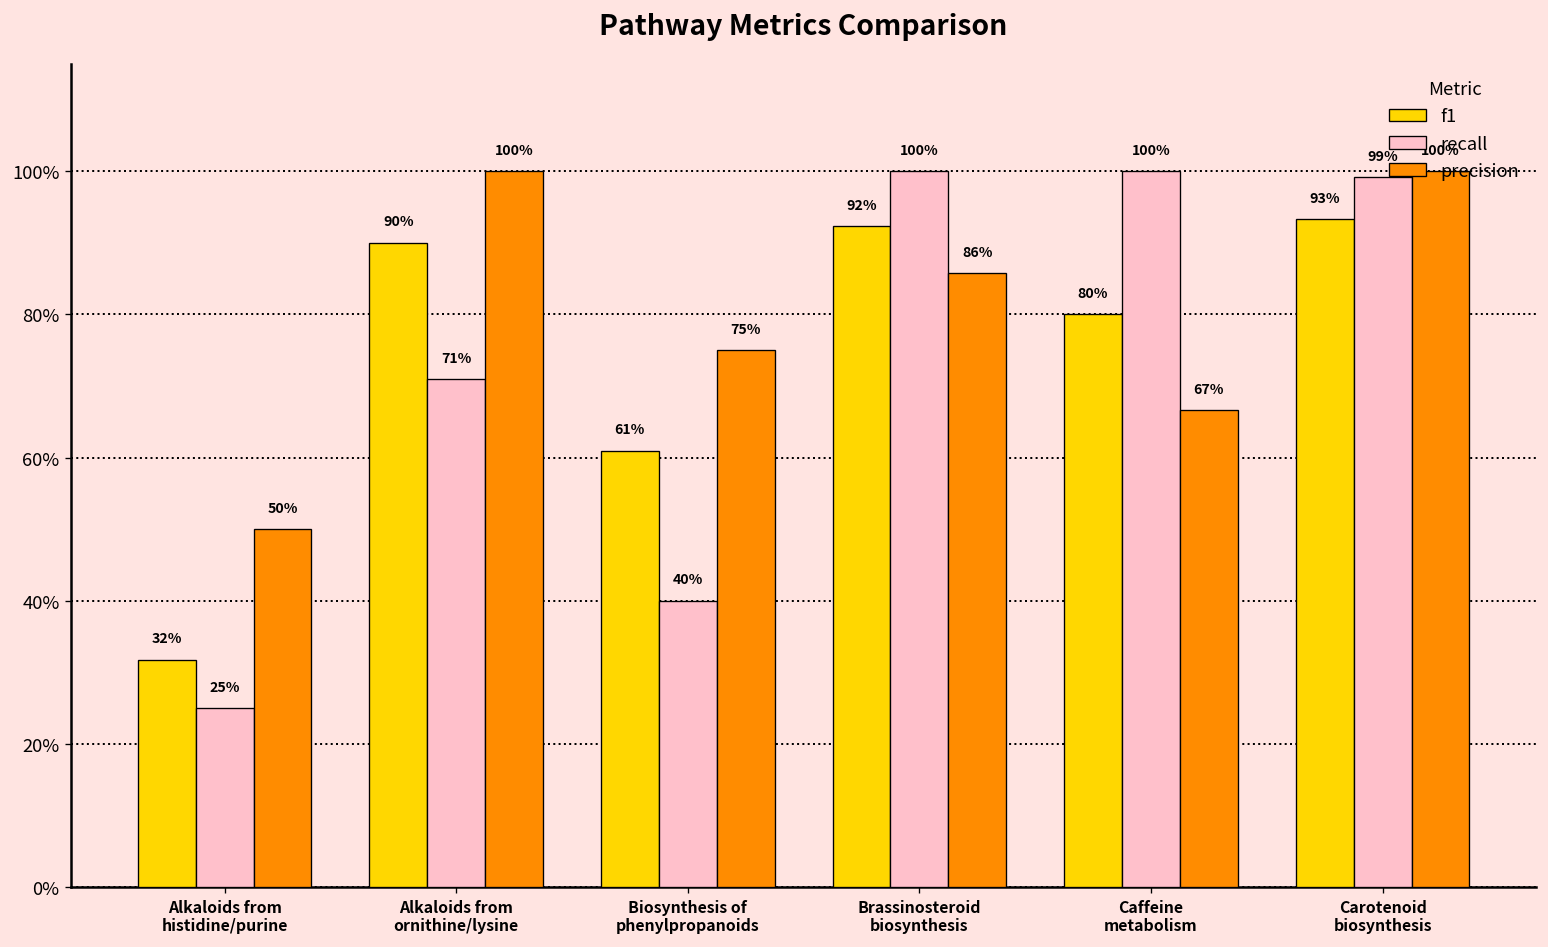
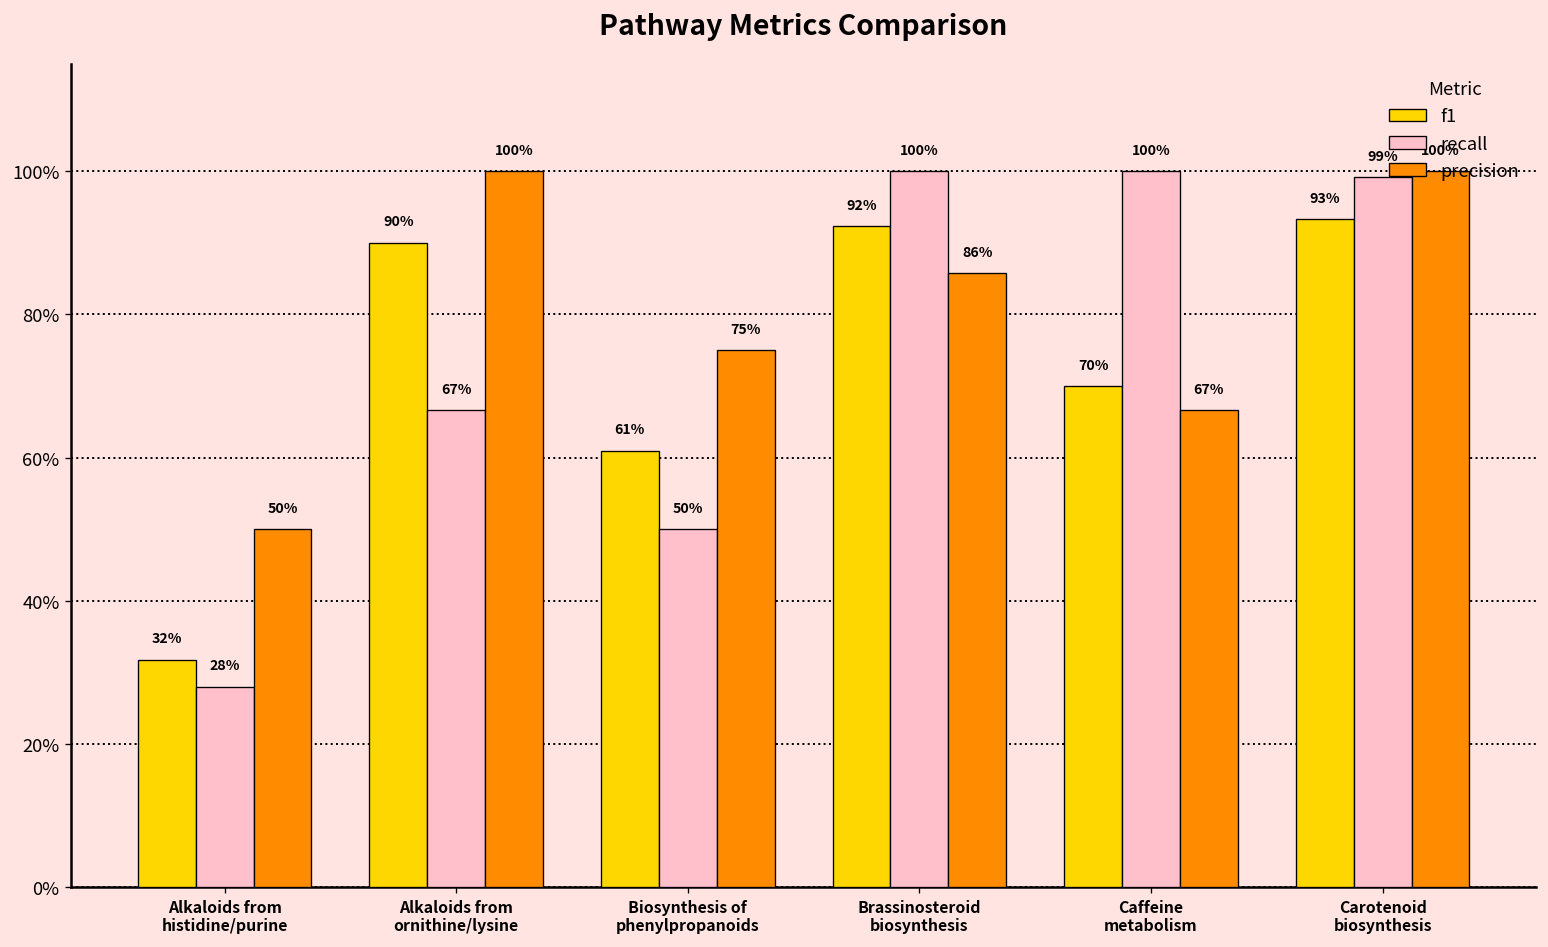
recall, Alkaloids from histidine/purine: 25% -> 28%
recall, Alkaloids from ornithine/lysine: 71% -> 67%
recall, Biosynthesis of phenylpropanoids: 40% -> 50%
f1, Caffeine metabolism: 80% -> 70%
